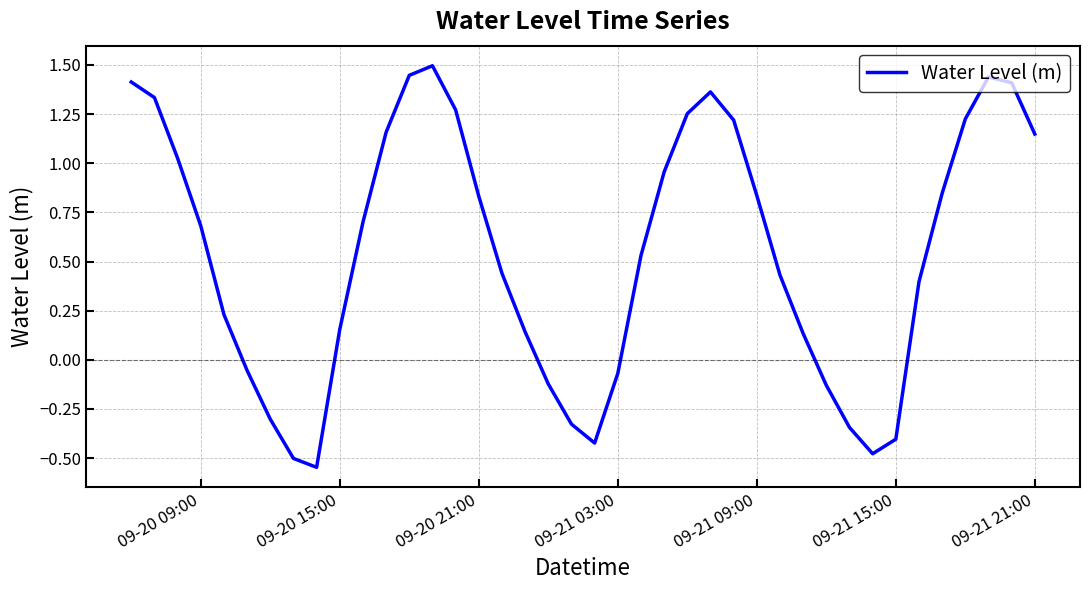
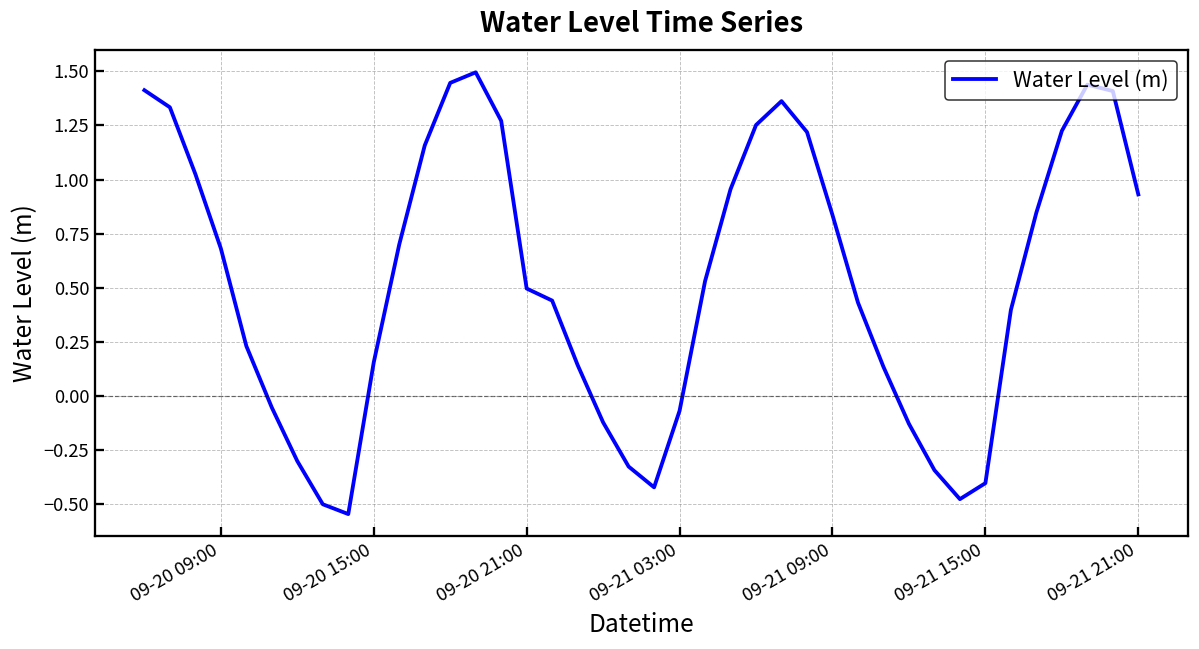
09-20 21:00: 0.83 -> 0.50
09-21 21:00: 1.15 -> 0.93
